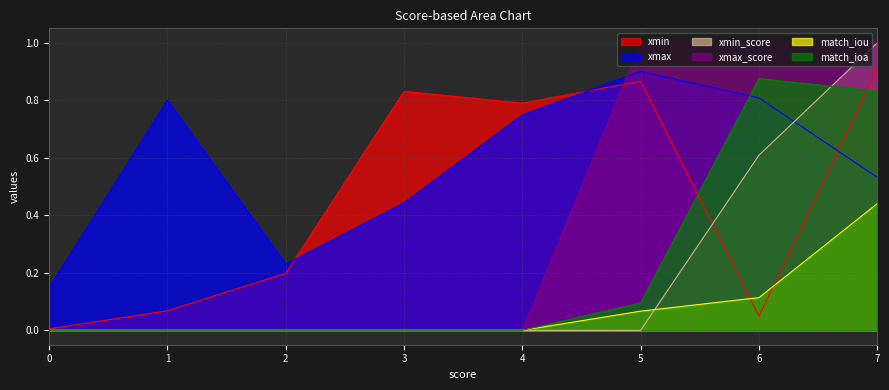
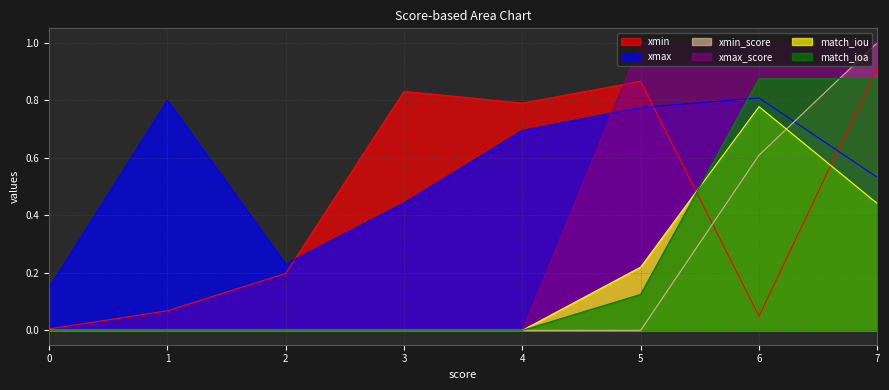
xmax, 4: 0.75 -> 0.70
xmax, 5: 0.90 -> 0.78
match_iou, 5: 0.07 -> 0.22
match_ioa, 5: 0.10 -> 0.13
match_iou, 6: 0.11 -> 0.78
match_ioa, 7: 0.83 -> 0.88
